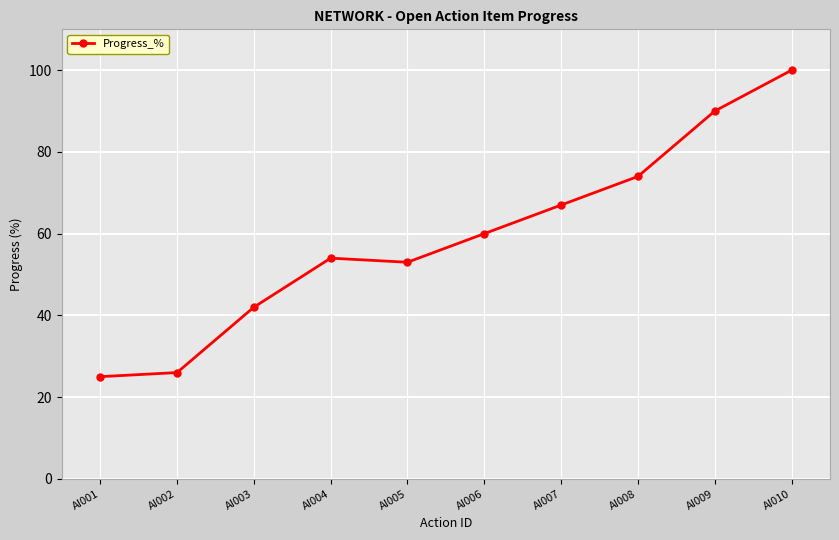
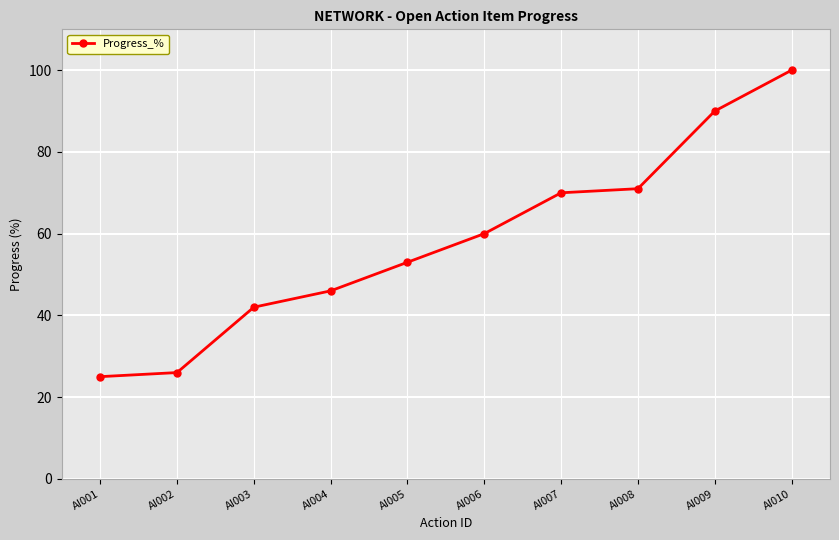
AI004: 54 -> 46
AI007: 67 -> 70
AI008: 74 -> 71
